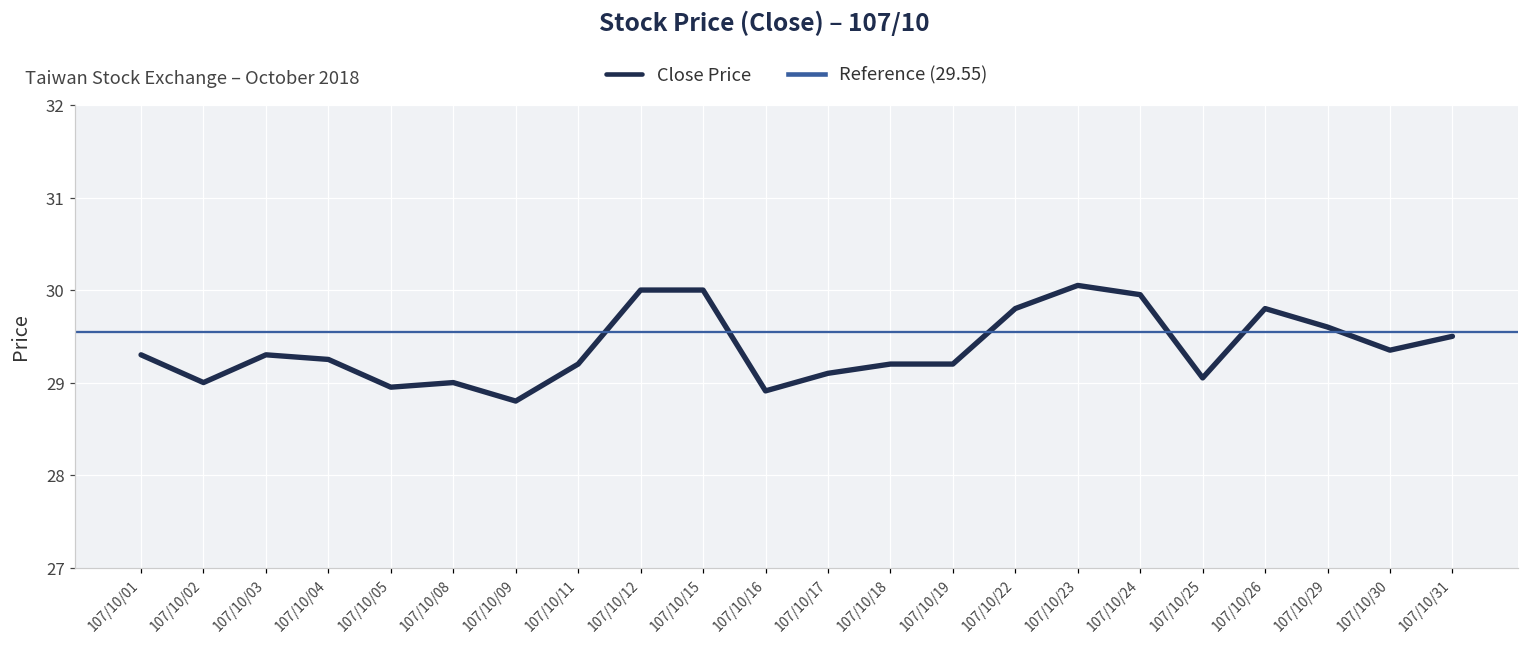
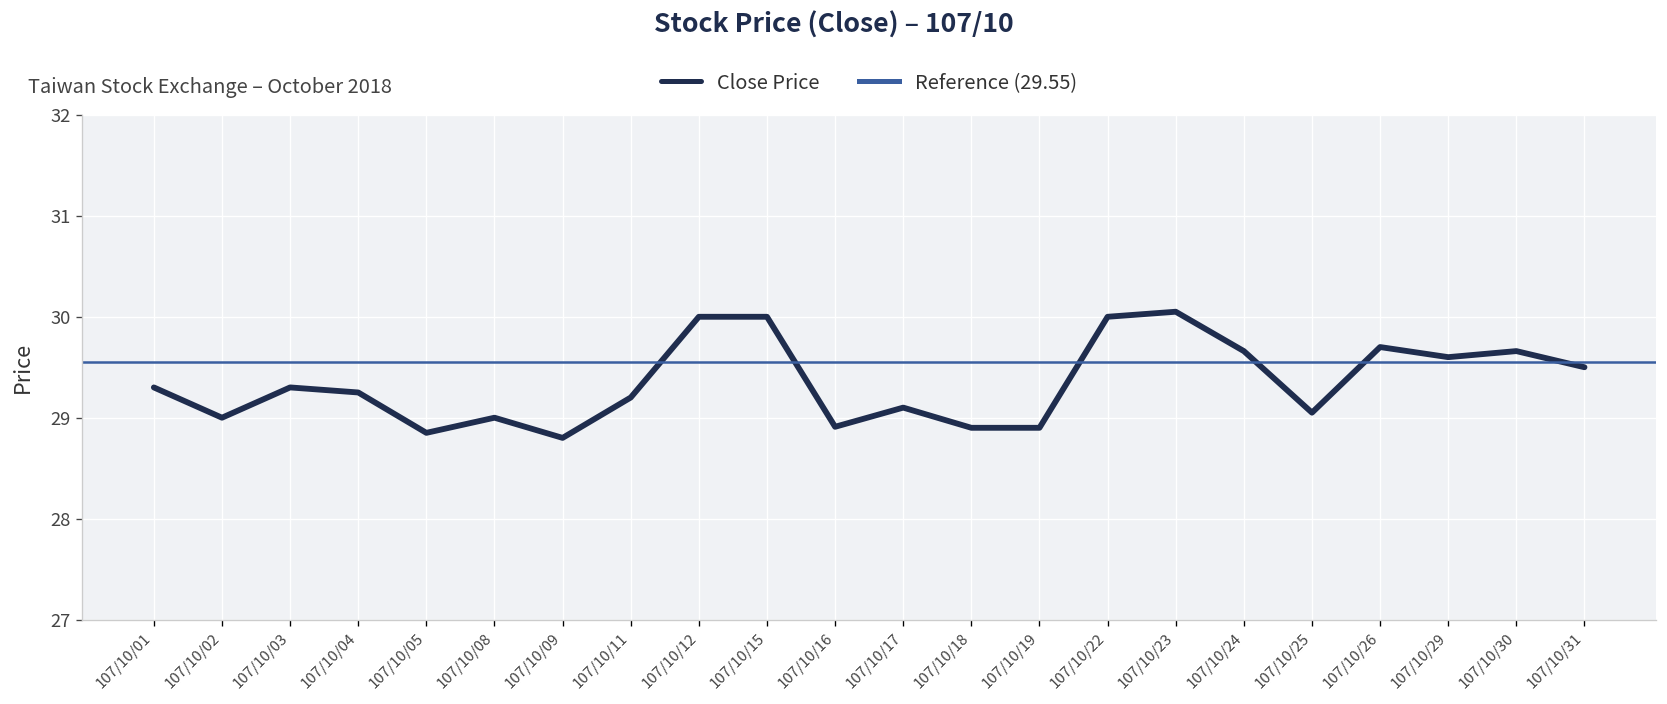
107/10/05: 29.0 -> 28.9
107/10/18: 29.2 -> 28.9
107/10/19: 29.2 -> 28.9
107/10/22: 29.8 -> 30.0
107/10/24: 30.0 -> 29.7
107/10/26: 29.8 -> 29.7
107/10/30: 29.4 -> 29.7
